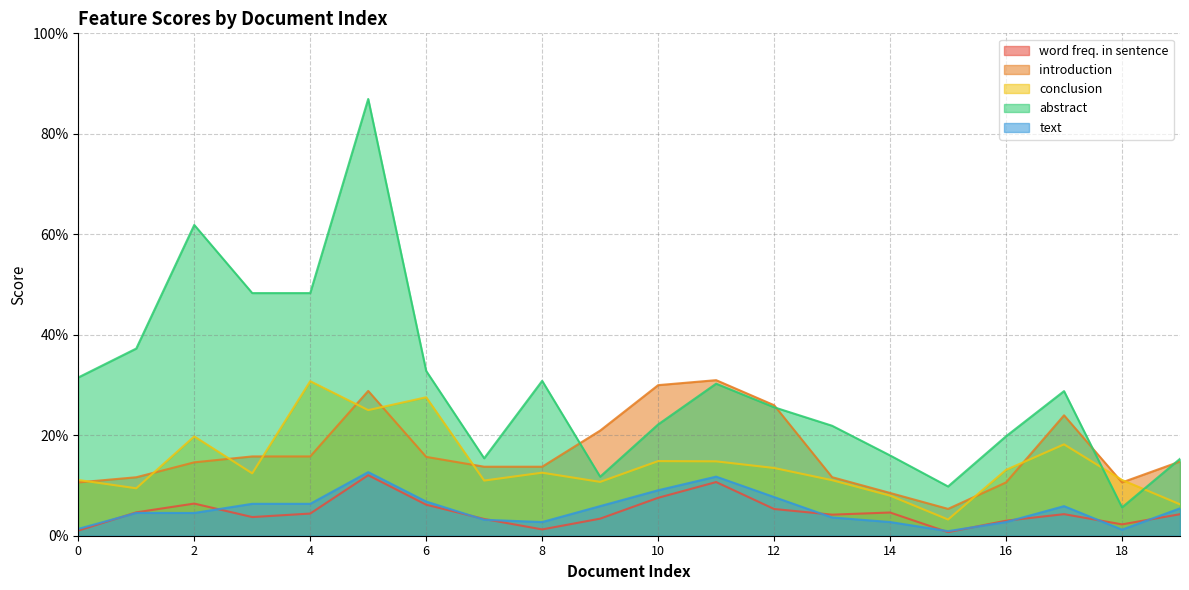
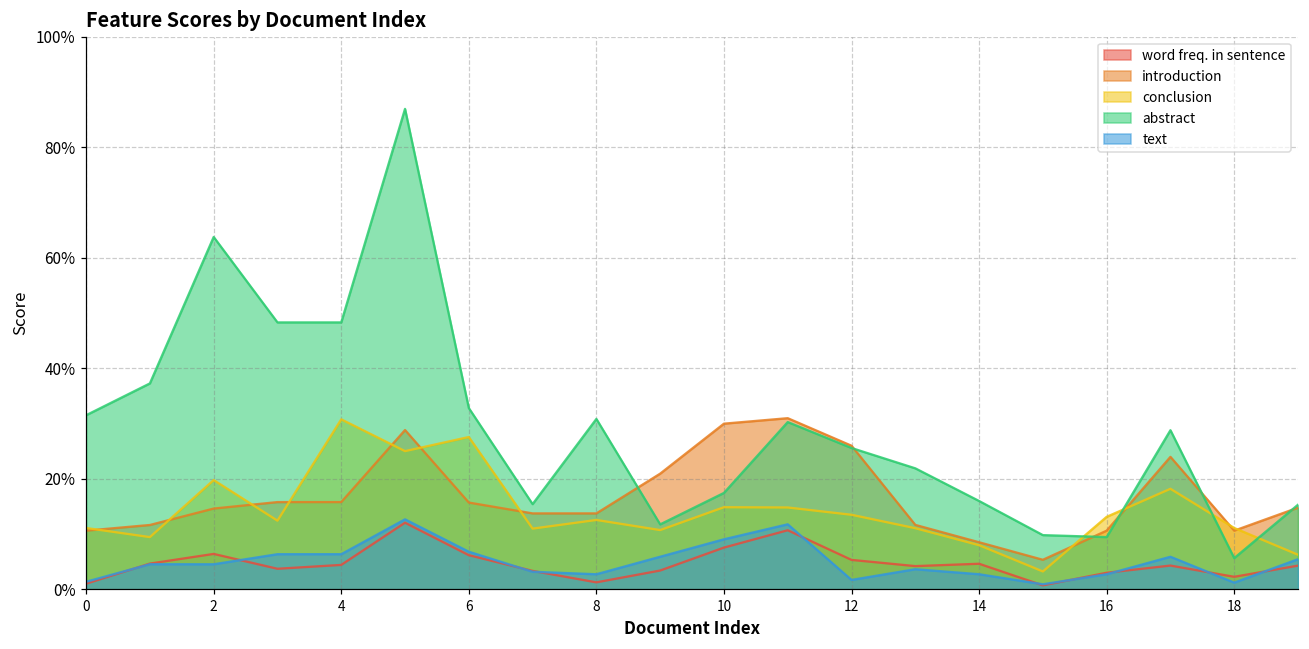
abstract, 2: 62% -> 64%
abstract, 10: 22% -> 17%
text, 12: 8% -> 2%
abstract, 16: 20% -> 9%
